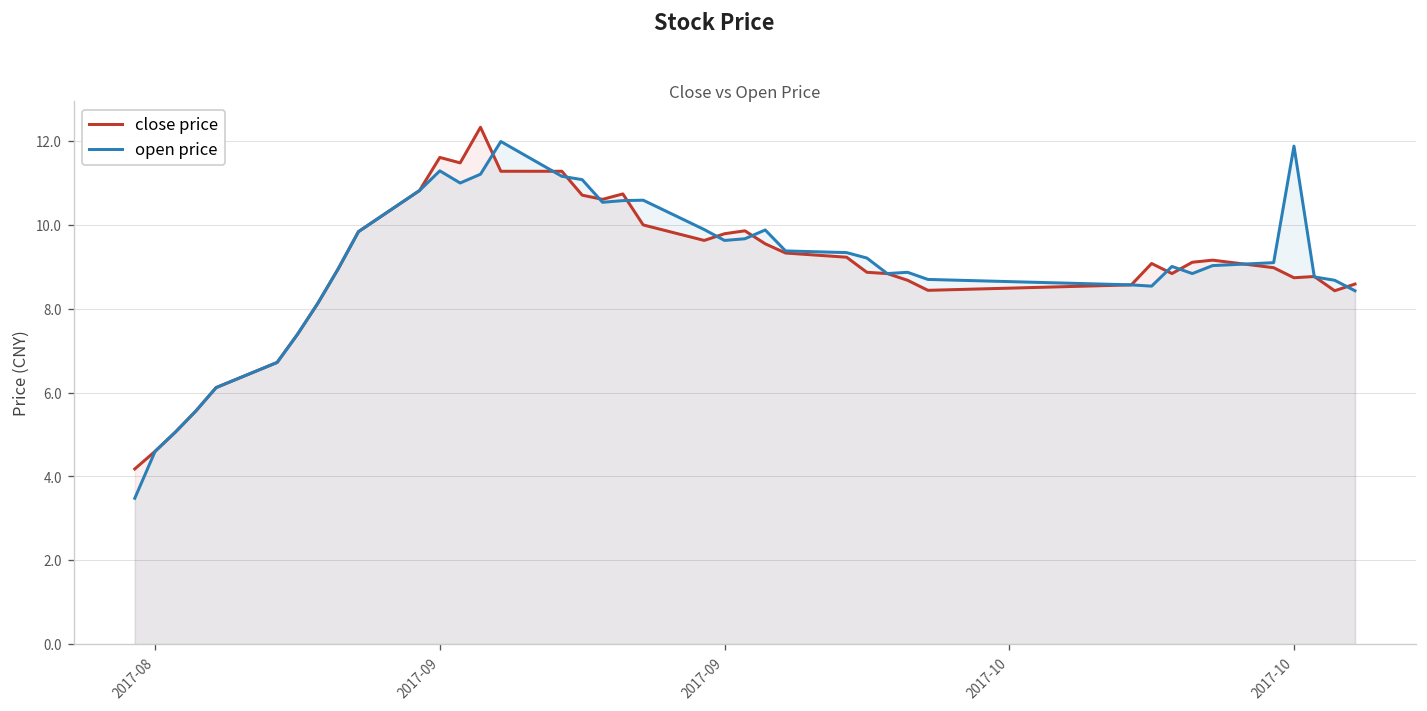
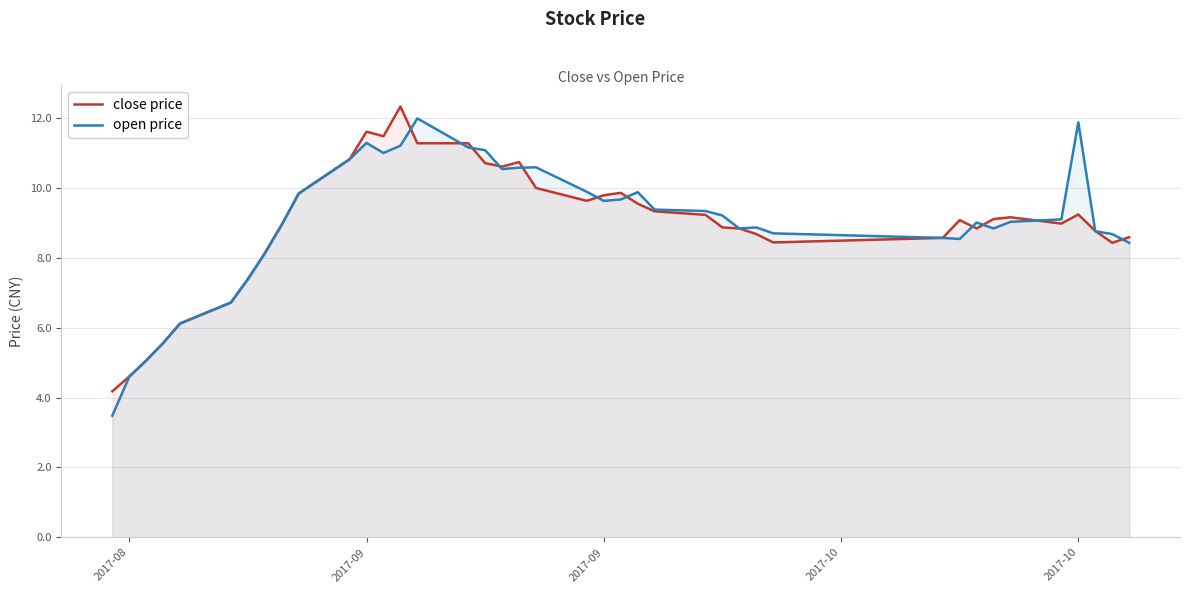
close price, 2017-10: 8.7 -> 9.2
